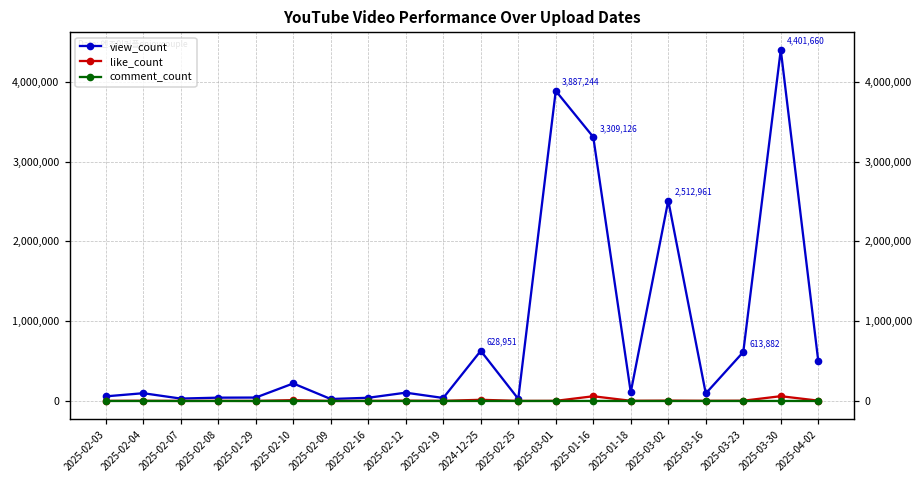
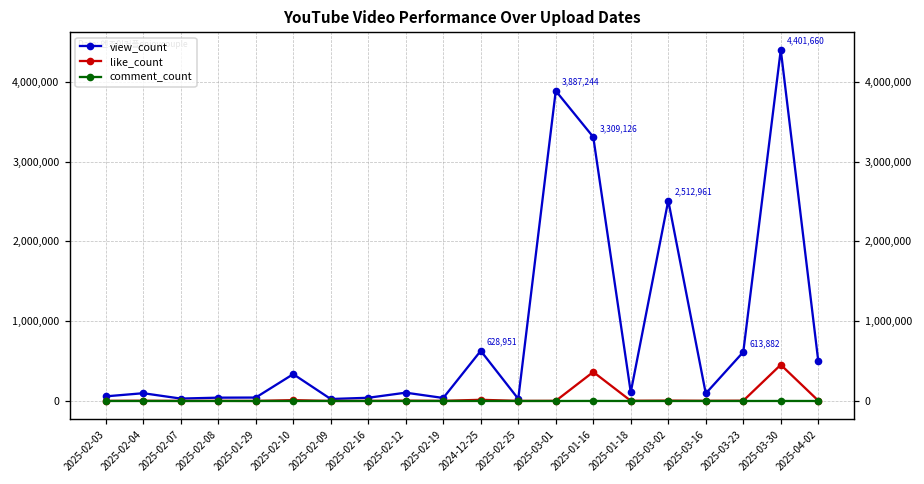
view_count, 2025-02-10: 200,000 -> 300,000
like_count, 2025-01-16: 100,000 -> 400,000
like_count, 2025-03-30: 100,000 -> 500,000
